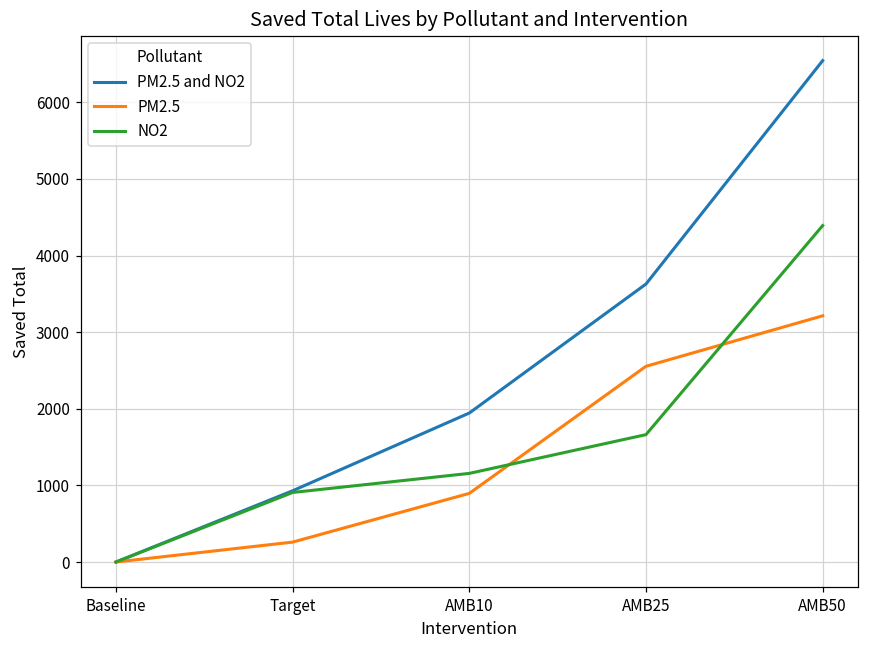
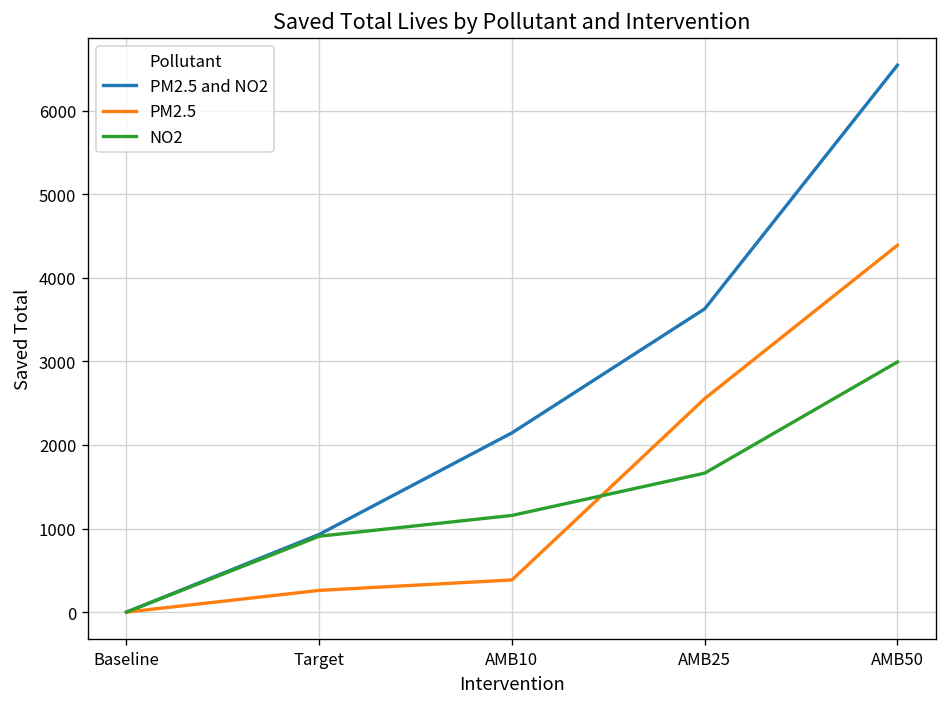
PM2.5 and NO2, AMB10: 1900 -> 2100
PM2.5, AMB10: 900 -> 400
PM2.5, AMB50: 3200 -> 4400
NO2, AMB50: 4400 -> 3000
